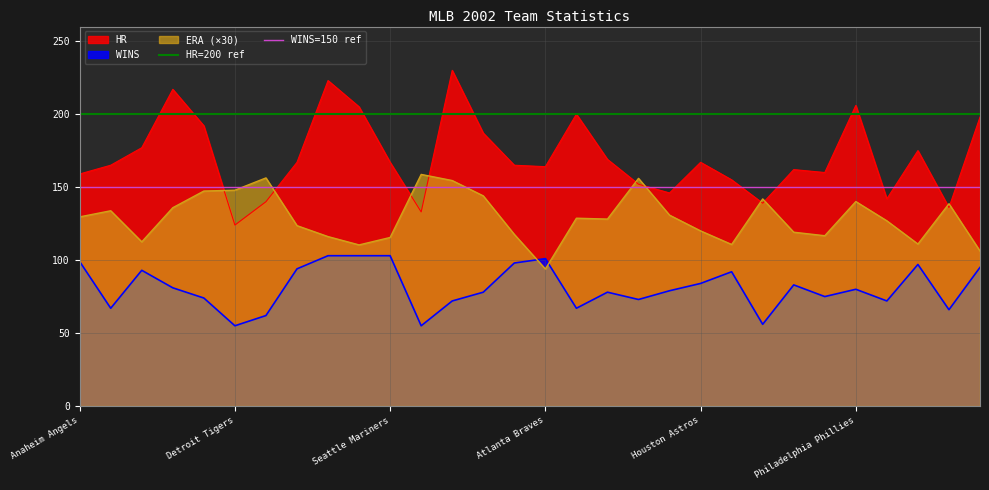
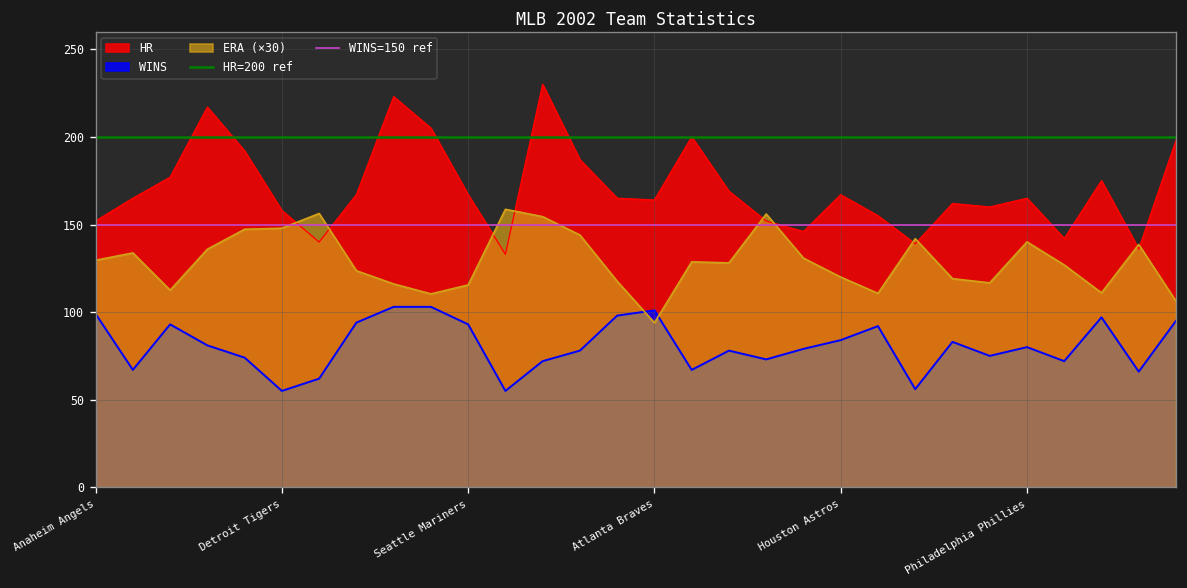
HR, Anaheim Angels: 159 -> 152
HR, Detroit Tigers: 124 -> 158
WINS, Seattle Mariners: 103 -> 93
HR, Philadelphia Phillies: 206 -> 165
